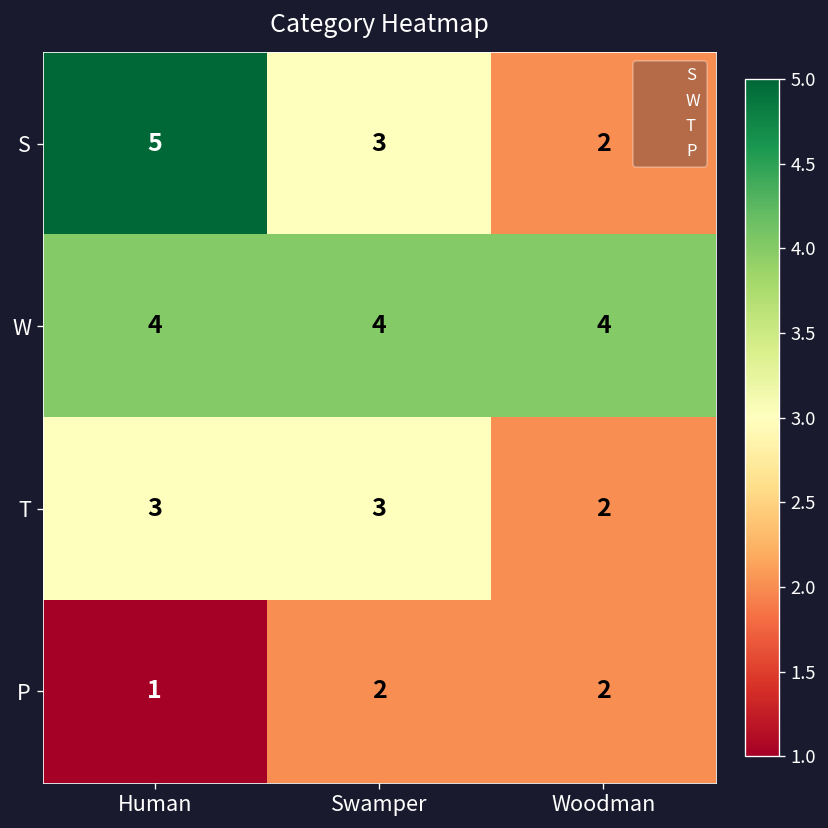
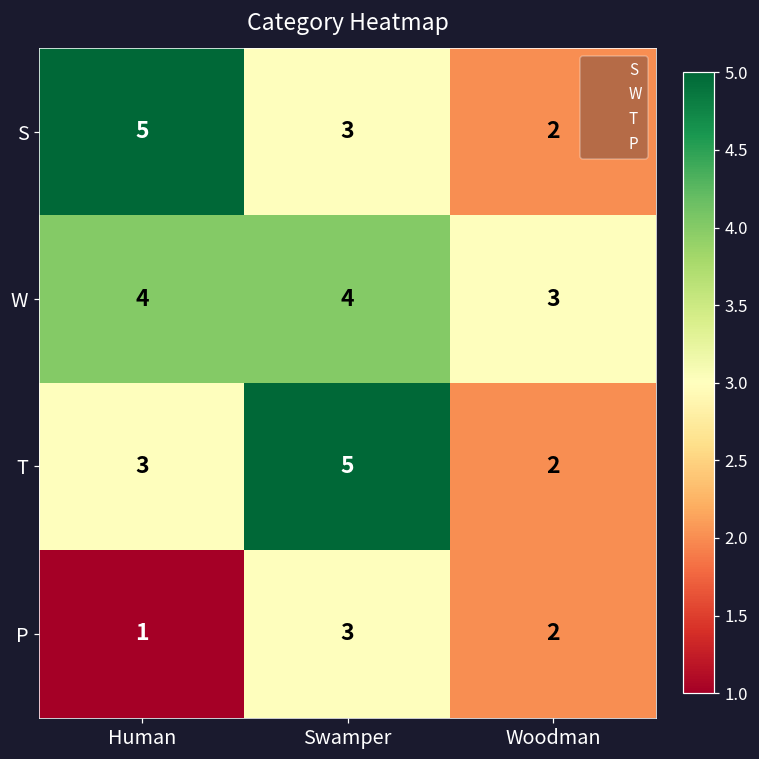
W, Woodman: 4 -> 3
T, Swamper: 3 -> 5
P, Swamper: 2 -> 3
